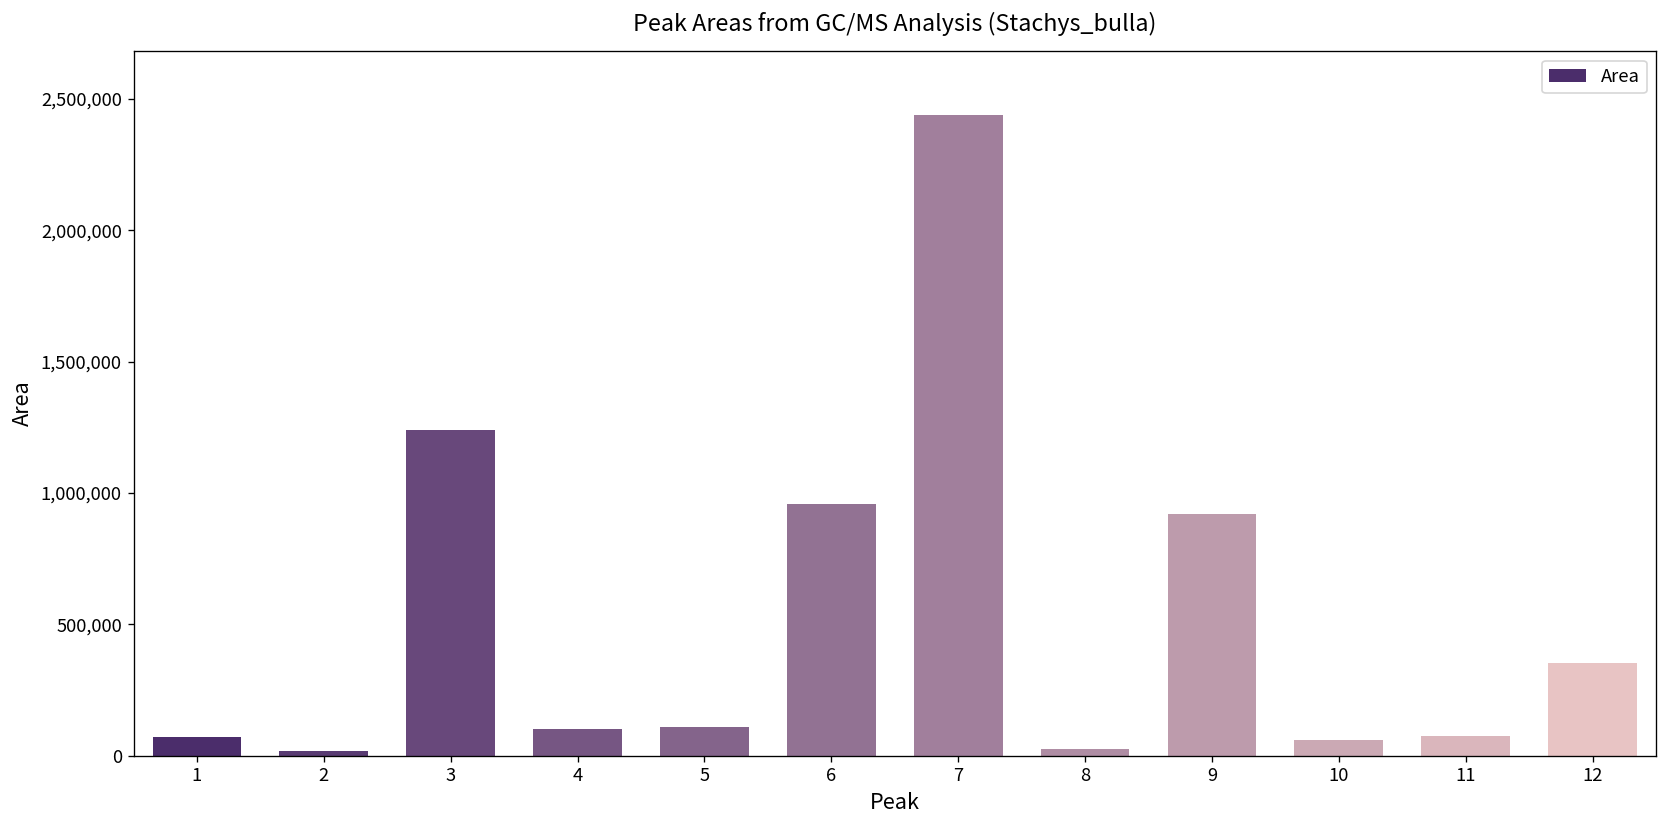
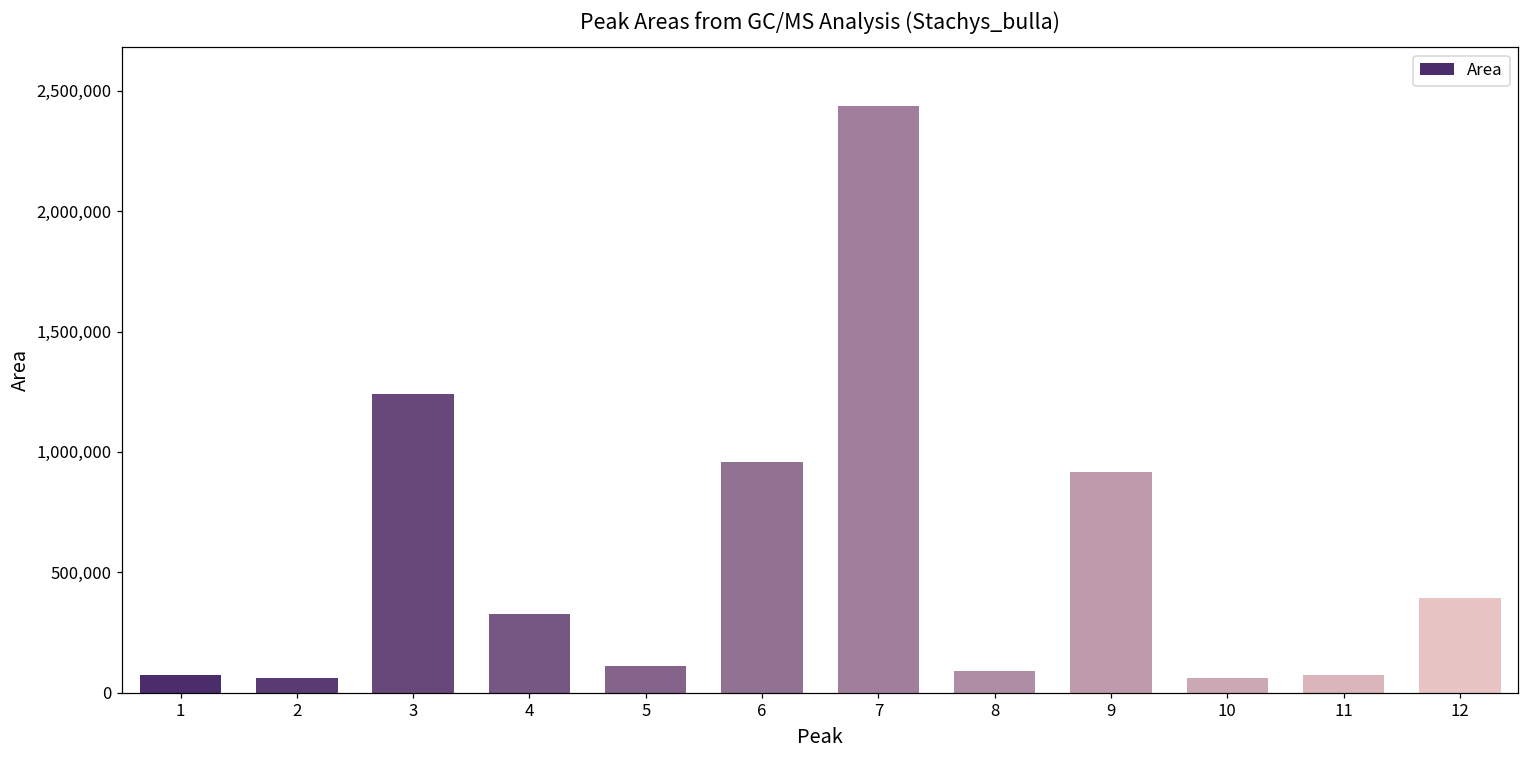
2: 20,000 -> 60,000
4: 100,000 -> 330,000
8: 30,000 -> 90,000
12: 350,000 -> 390,000
